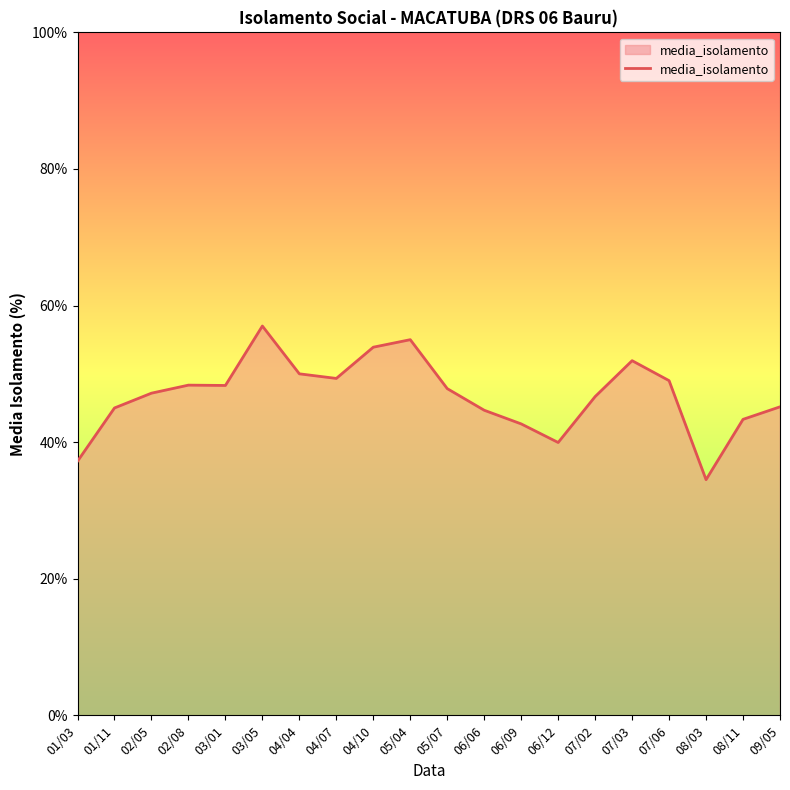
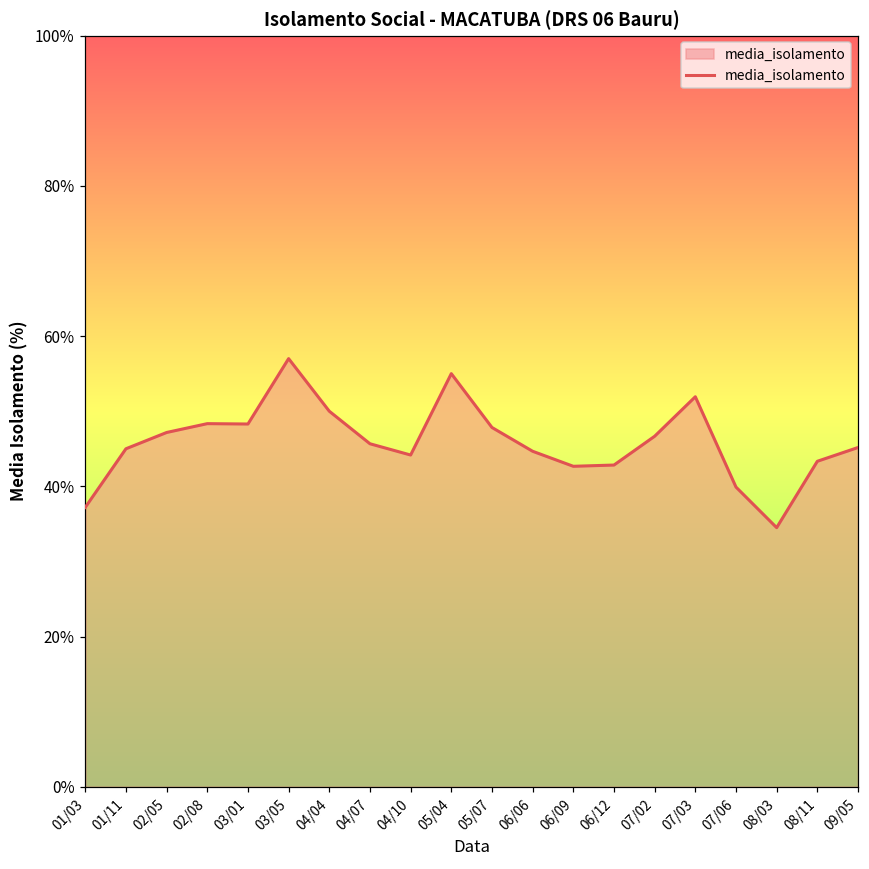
04/07: 49% -> 46%
04/10: 54% -> 44%
06/12: 40% -> 43%
07/06: 49% -> 40%
